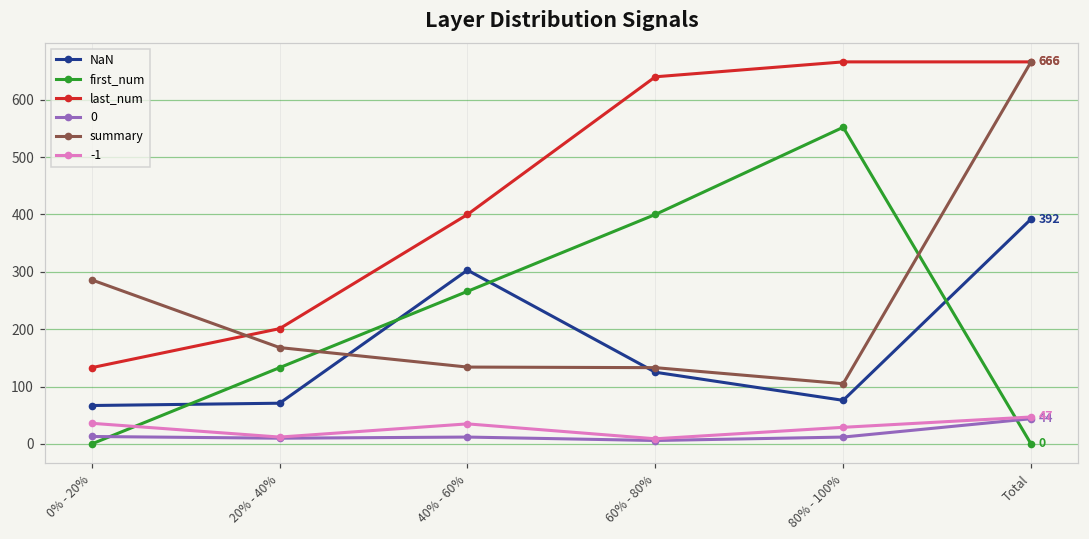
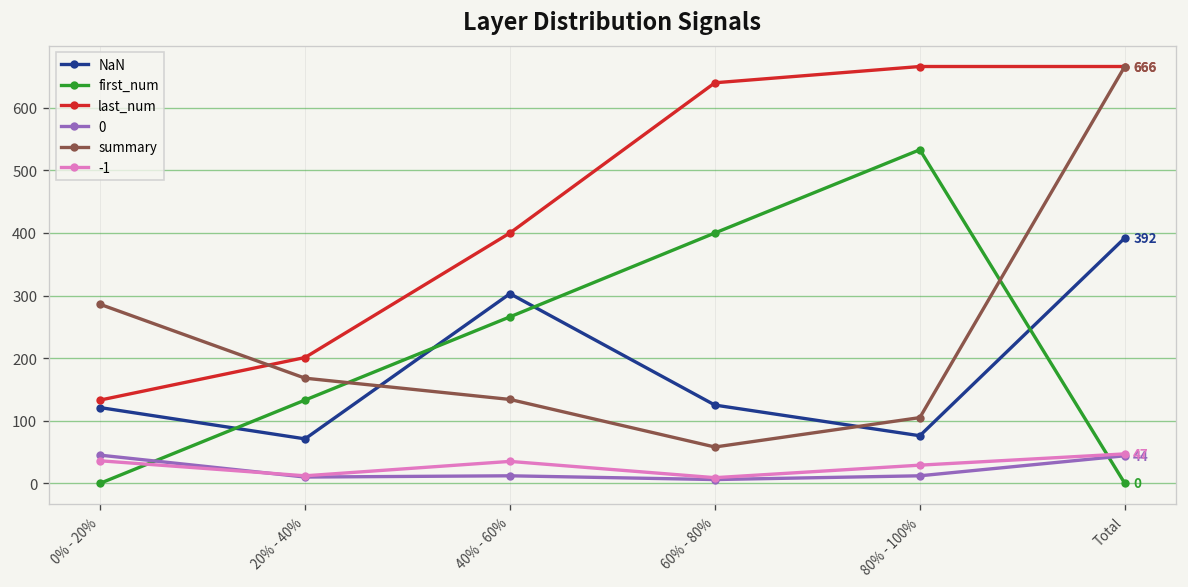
NaN, 0% - 20%: 70 -> 120
0, 0% - 20%: 10 -> 50
summary, 60% - 80%: 130 -> 60
first_num, 80% - 100%: 550 -> 530
